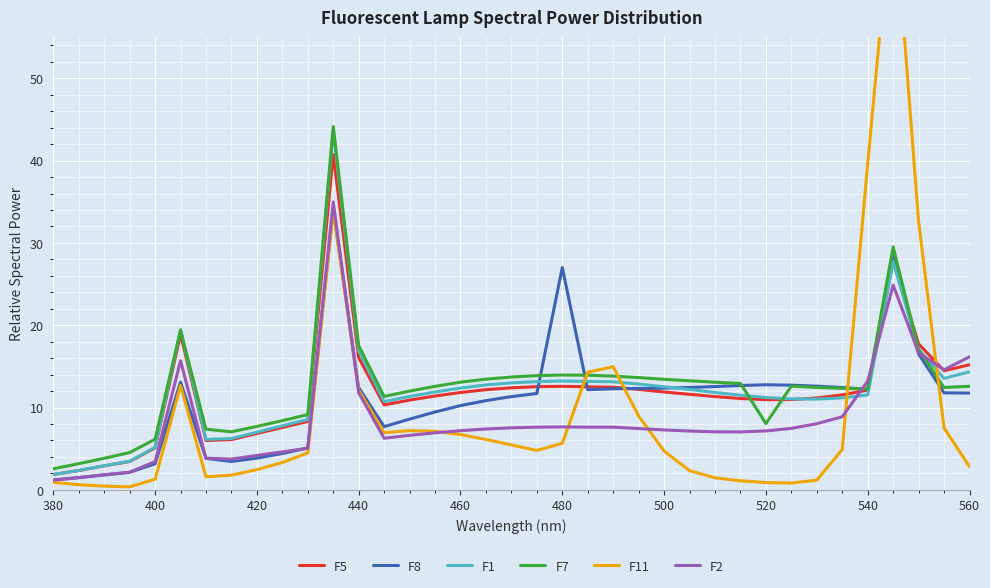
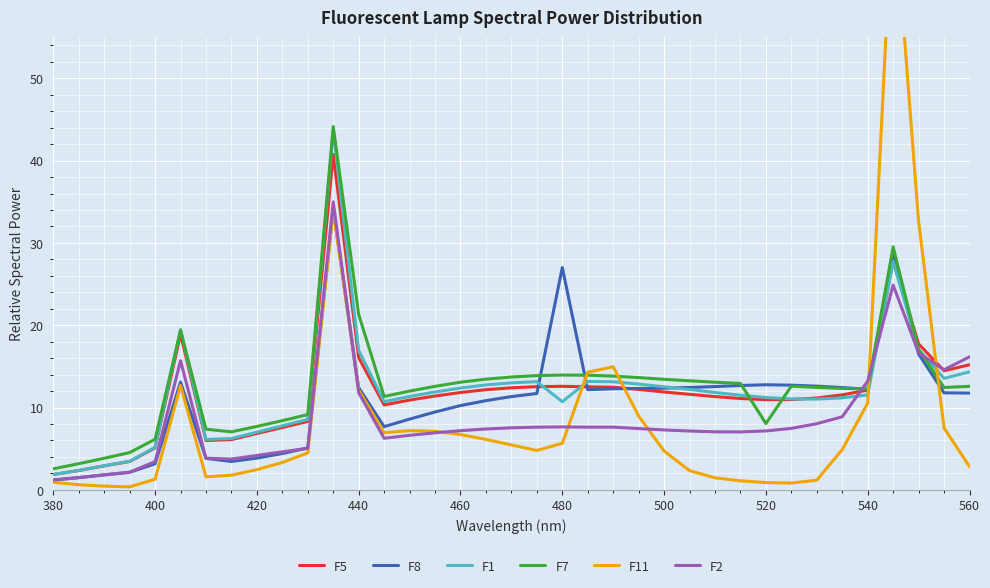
F7, 440: 18 -> 21
F1, 480: 13 -> 11
F11, 540: 40 -> 11
